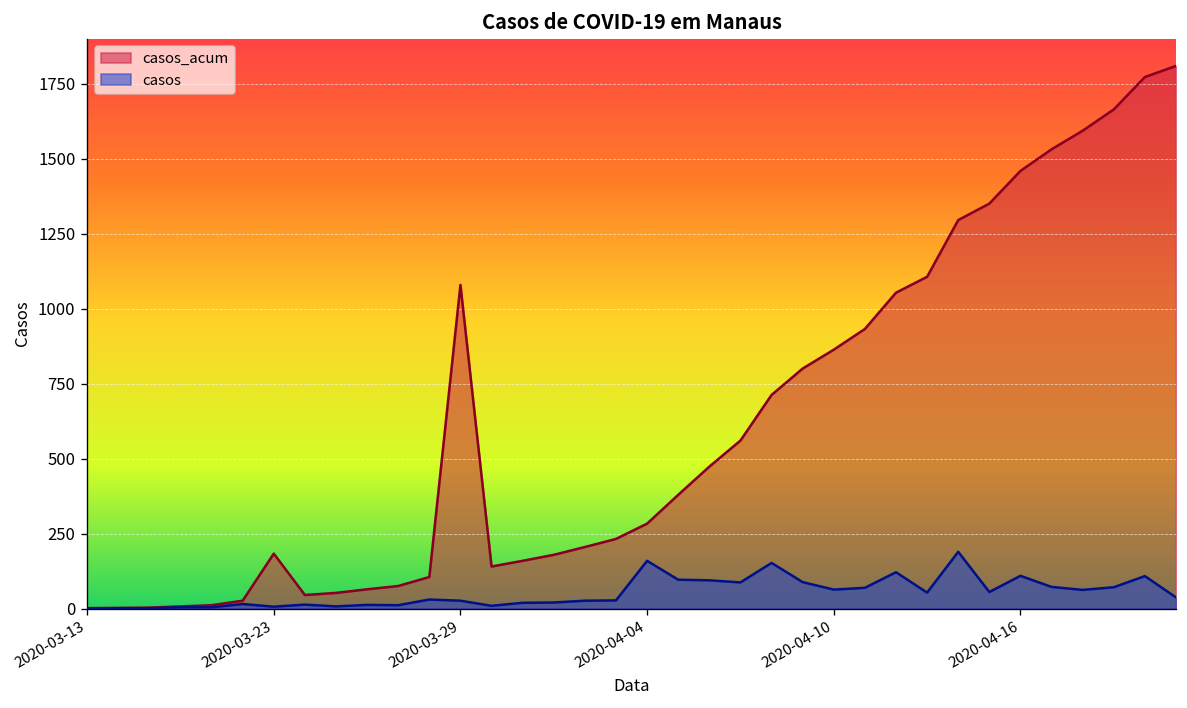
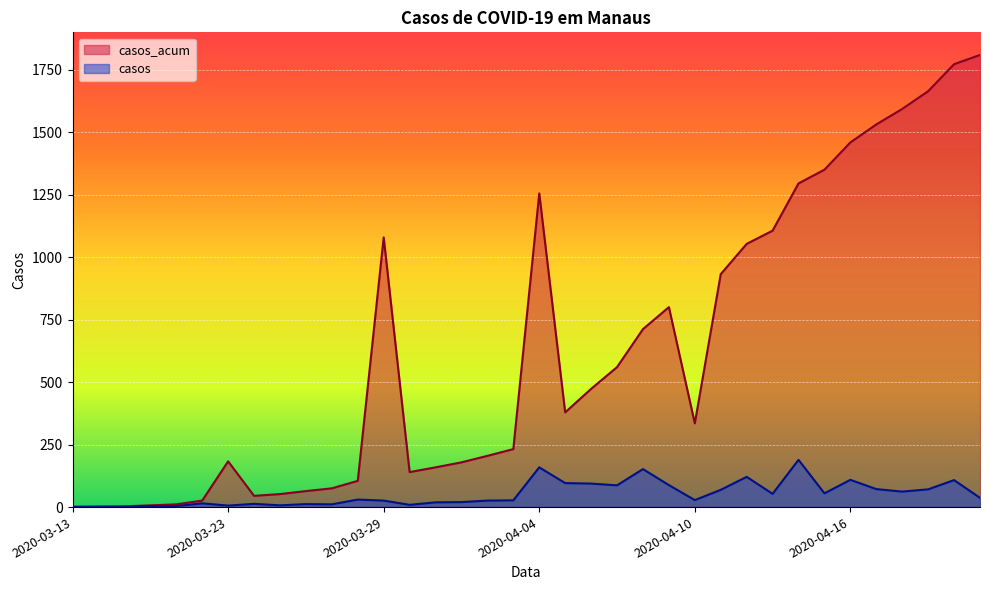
casos_acum, 2020-04-04: 280 -> 1260
casos_acum, 2020-04-10: 860 -> 340
casos, 2020-04-10: 60 -> 30
